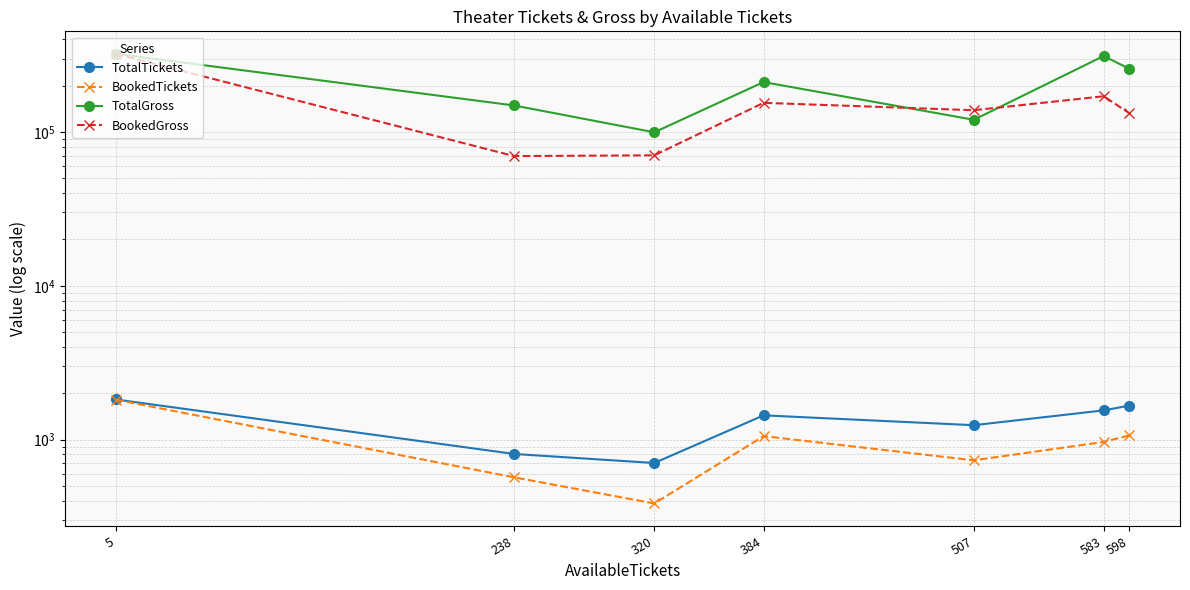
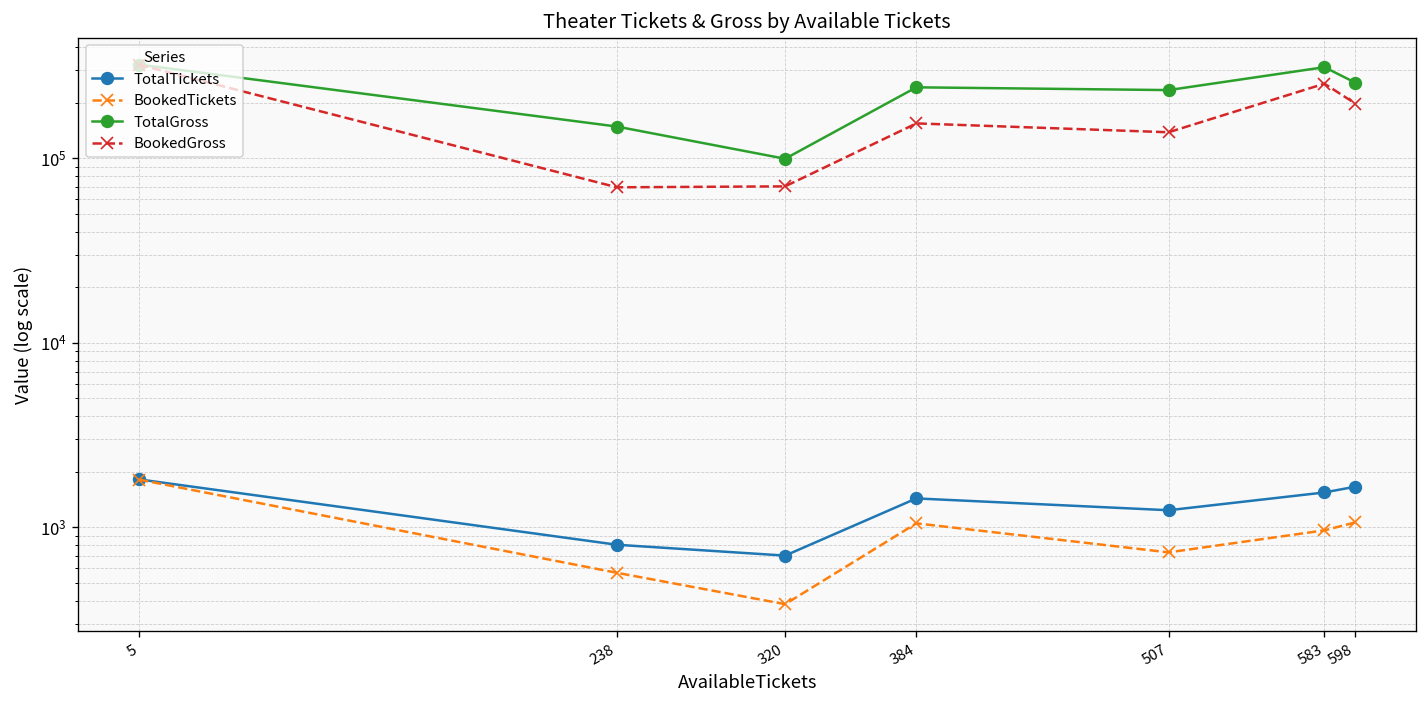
TotalGross, 384: 210000 -> 240000
TotalGross, 507: 120000 -> 230000
BookedGross, 583: 170000 -> 250000
BookedGross, 598: 130000 -> 200000
